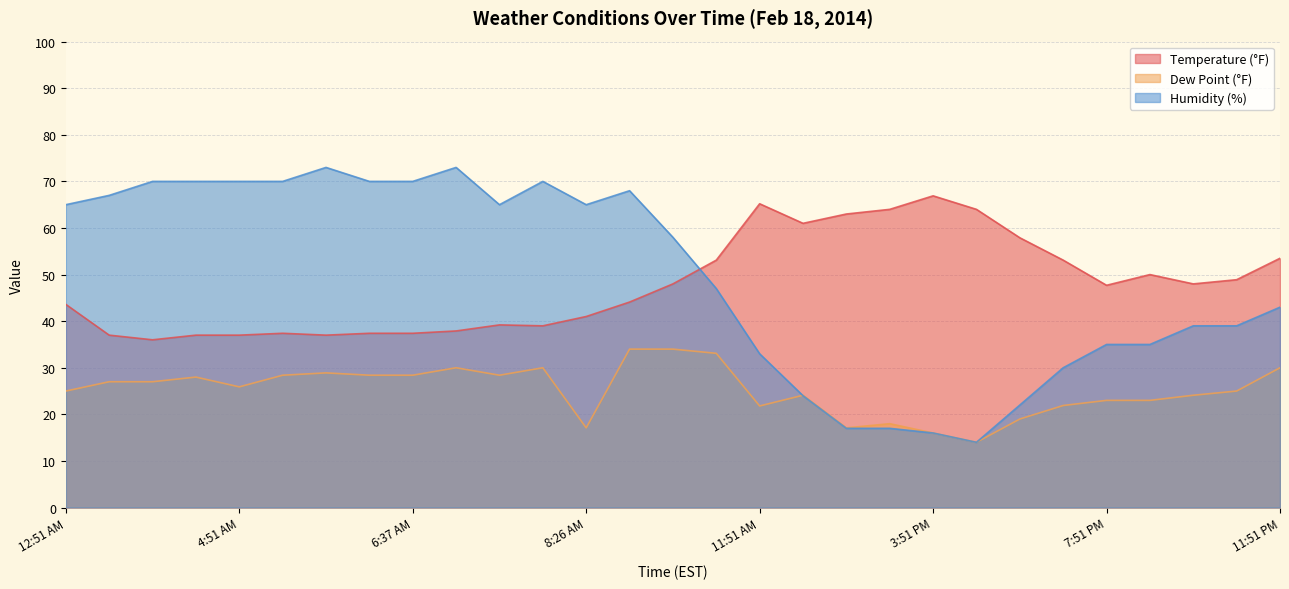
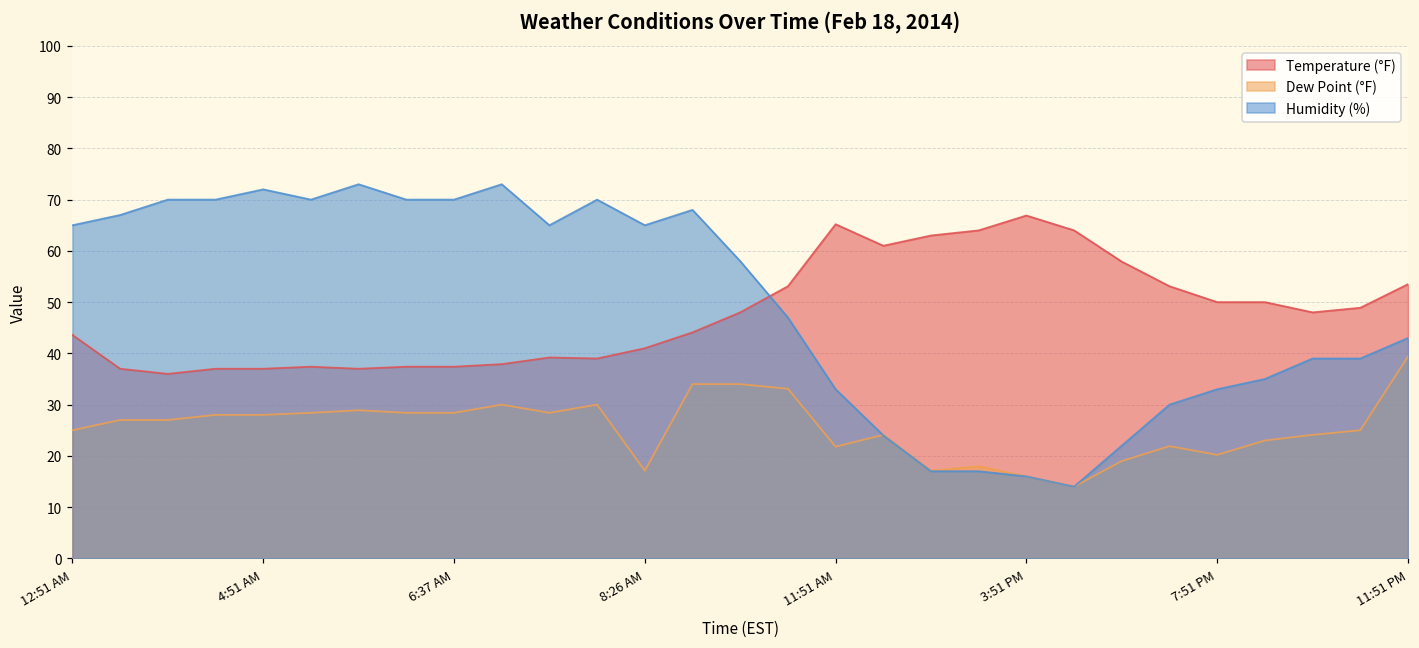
Dew Point (°F), 4:51 AM: 26 -> 28
Humidity (%), 4:51 AM: 70 -> 72
Temperature (°F), 7:51 PM: 48 -> 50
Dew Point (°F), 7:51 PM: 23 -> 20
Humidity (%), 7:51 PM: 35 -> 33
Dew Point (°F), 11:51 PM: 30 -> 39
